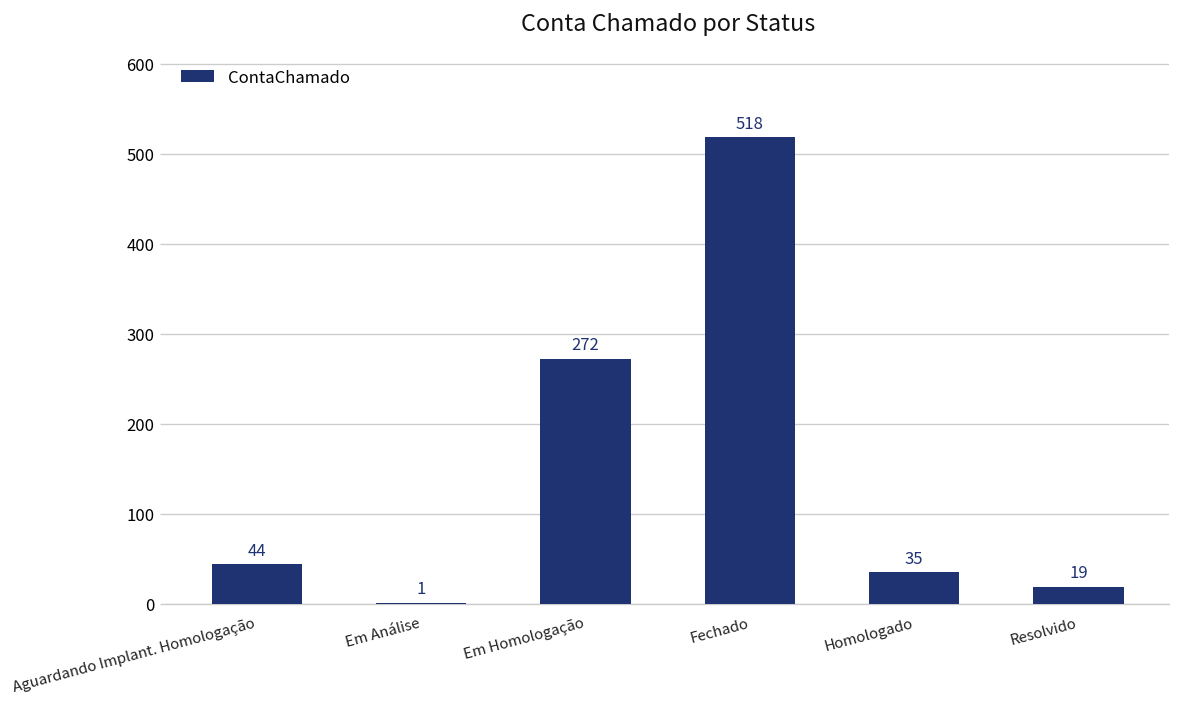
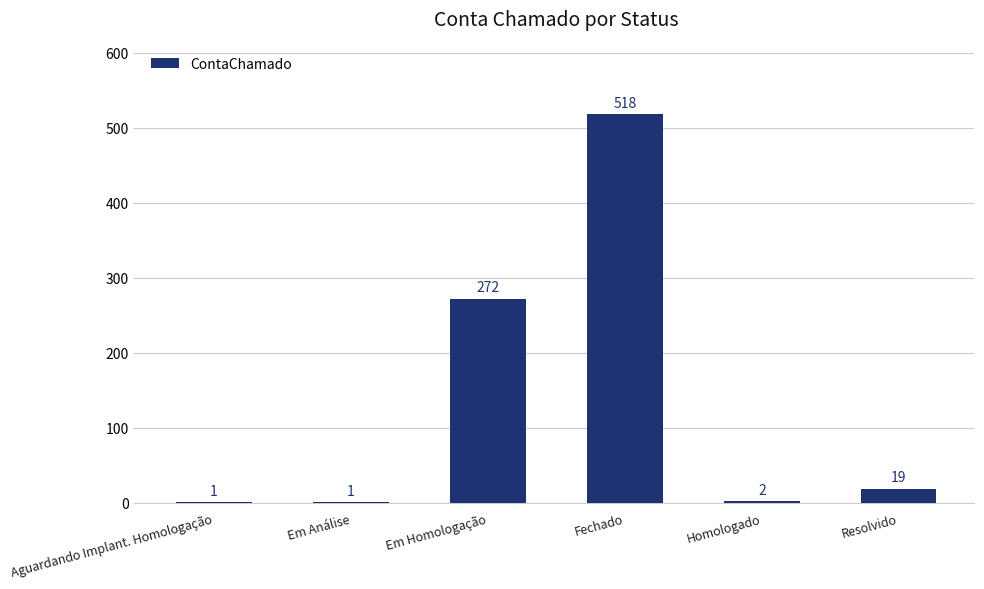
Aguardando Implant. Homologação: 44 -> 1
Homologado: 35 -> 2
